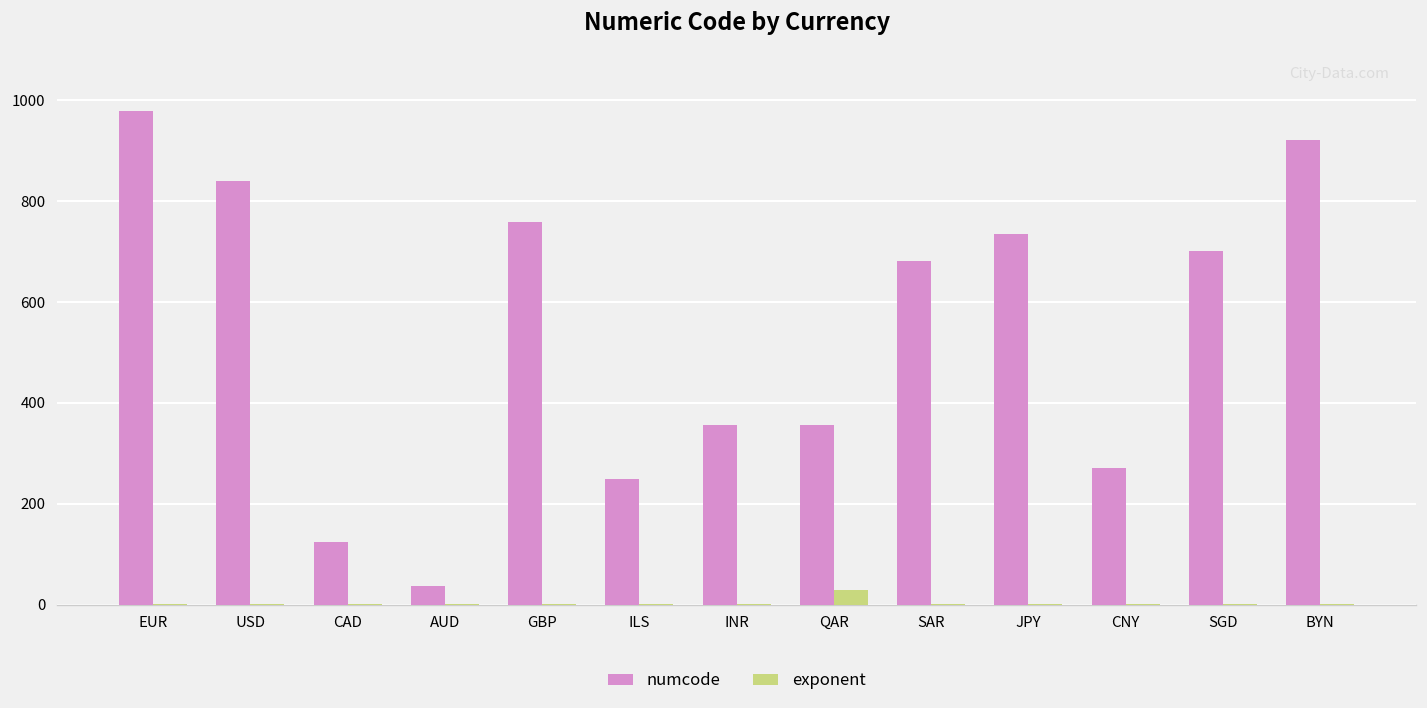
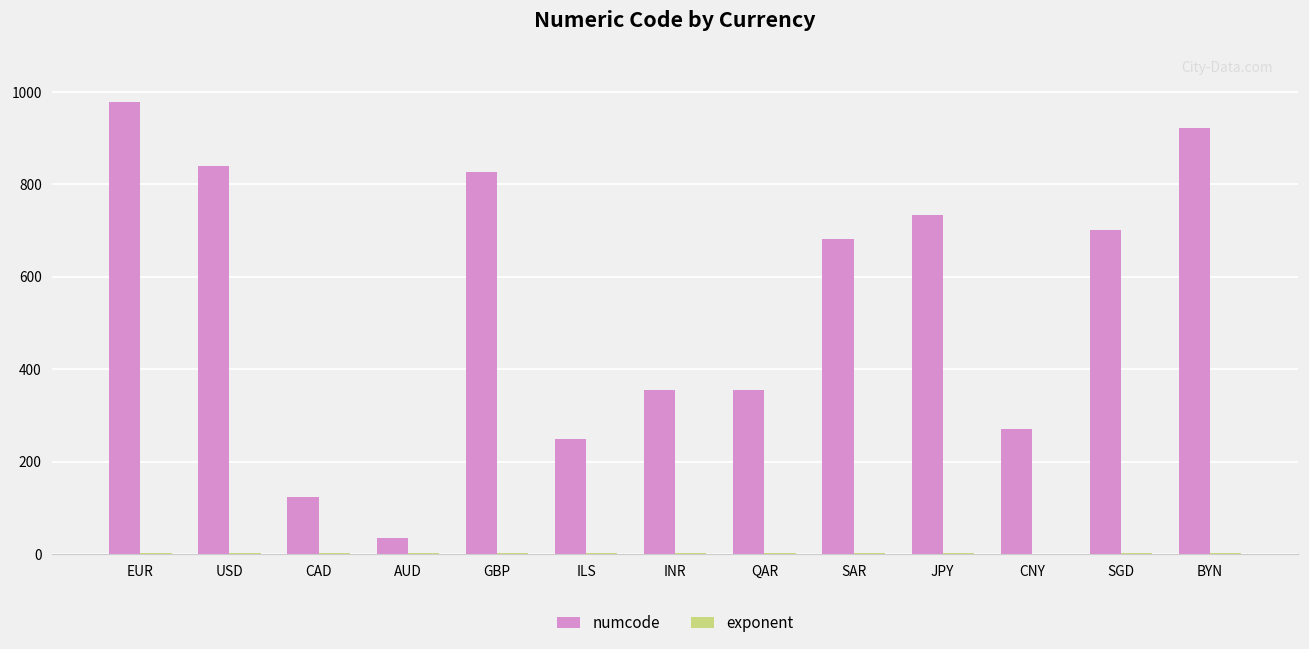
numcode, GBP: 760 -> 830
exponent, QAR: 30 -> 0
